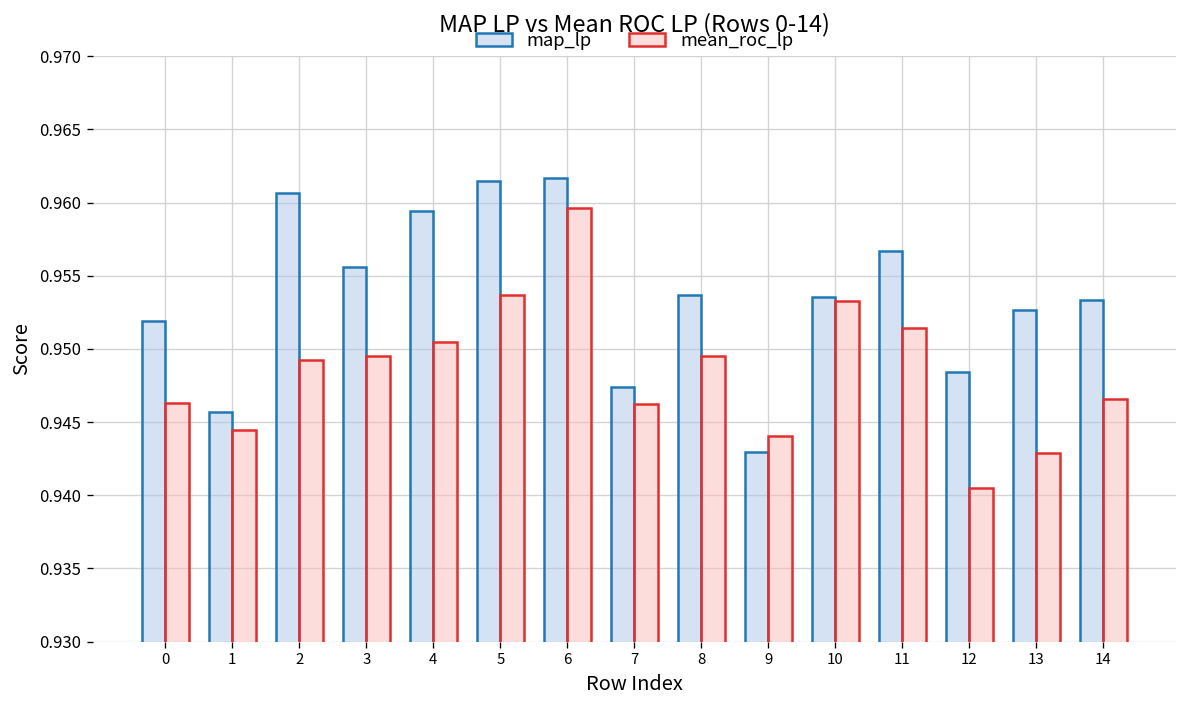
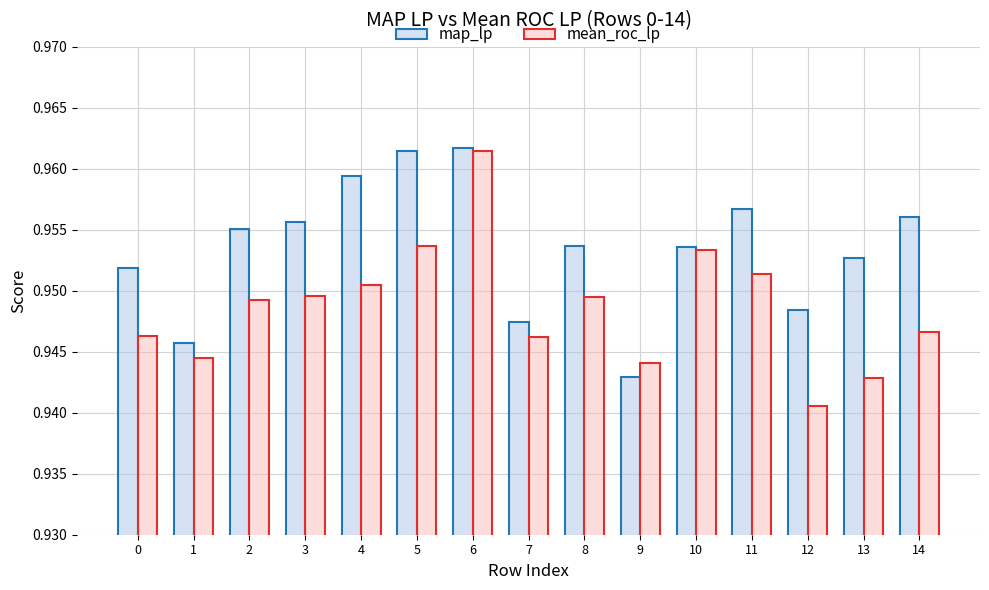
map_lp, 2: 0.9606 -> 0.9551
mean_roc_lp, 6: 0.9596 -> 0.9614
map_lp, 14: 0.9533 -> 0.9561
